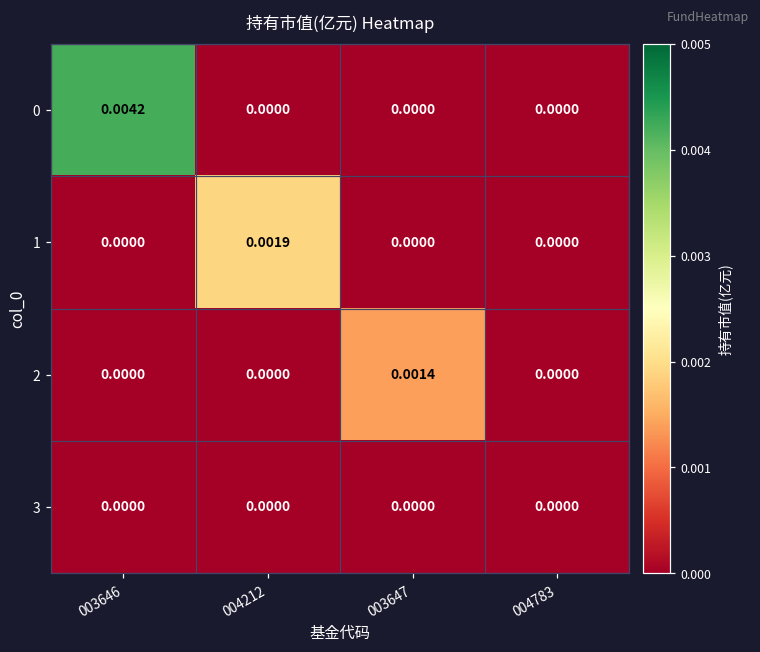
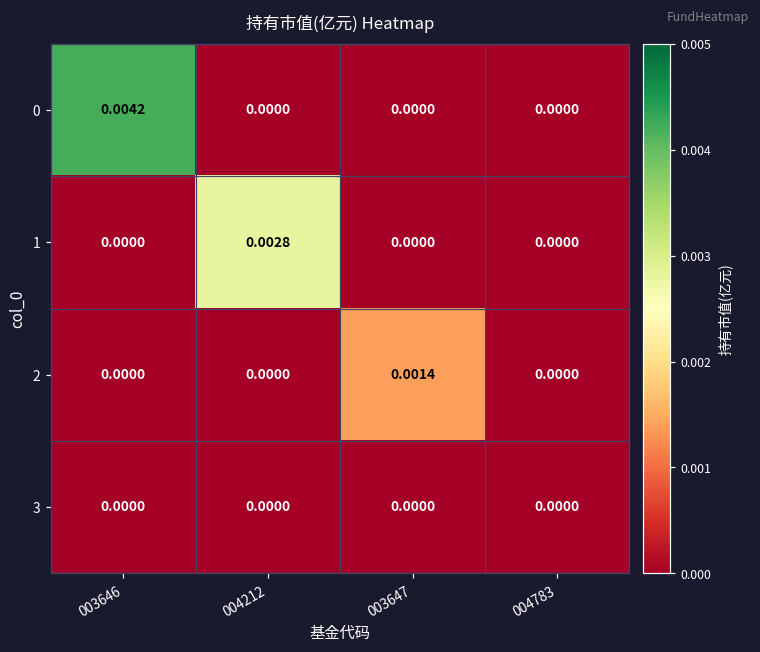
1, 004212: 0.0019 -> 0.0028
